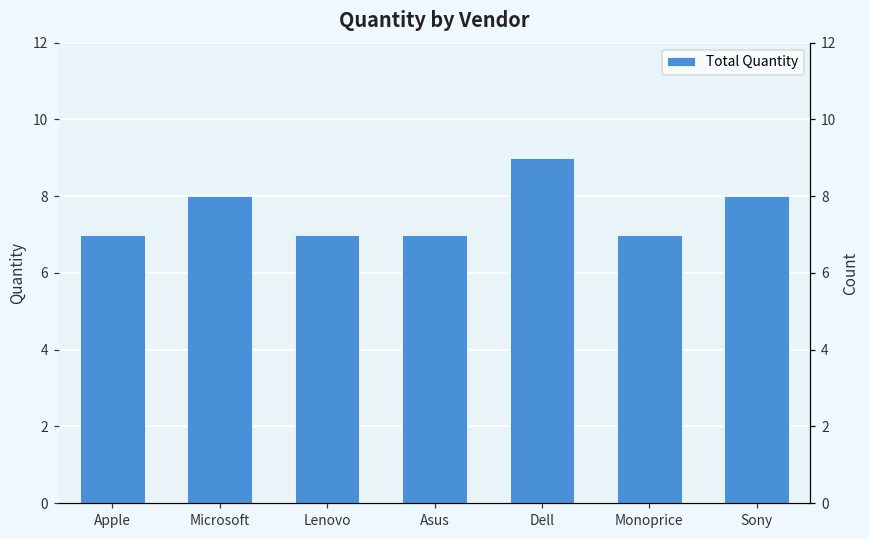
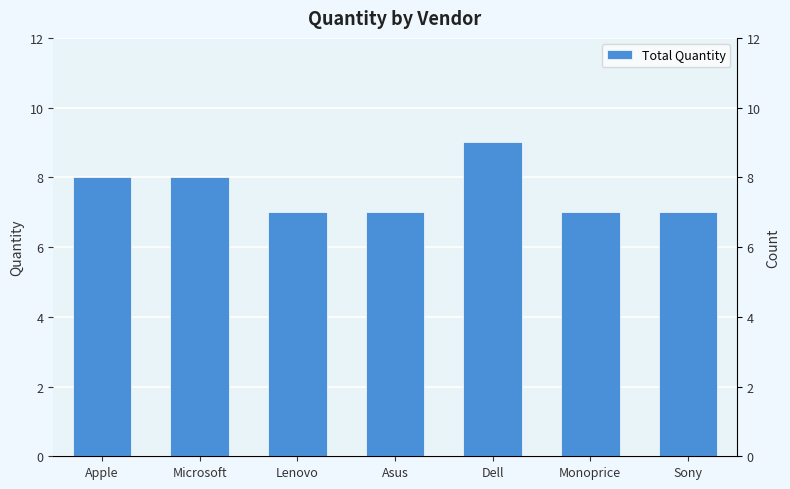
Apple: 7 -> 8
Sony: 8 -> 7
